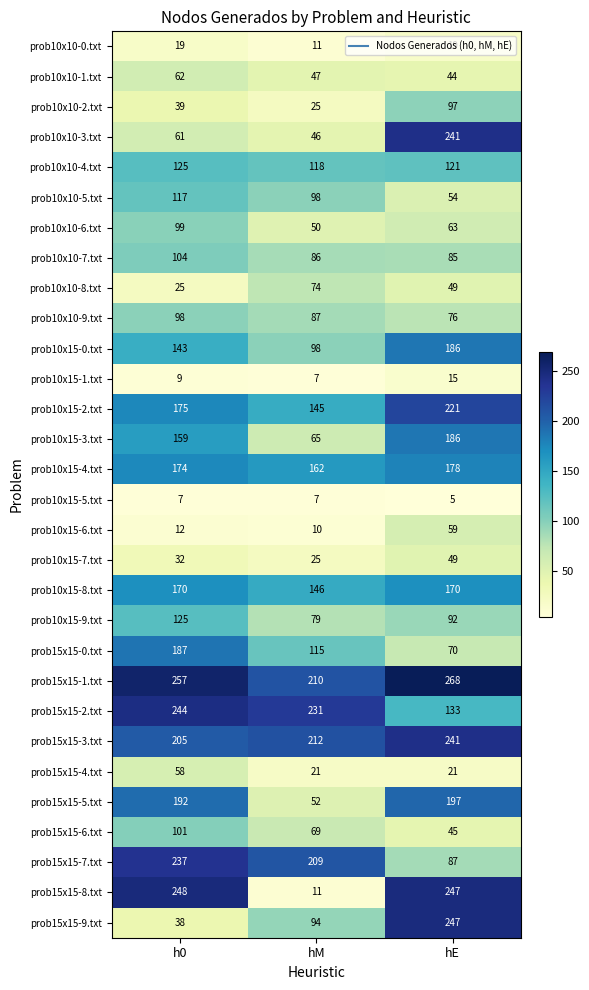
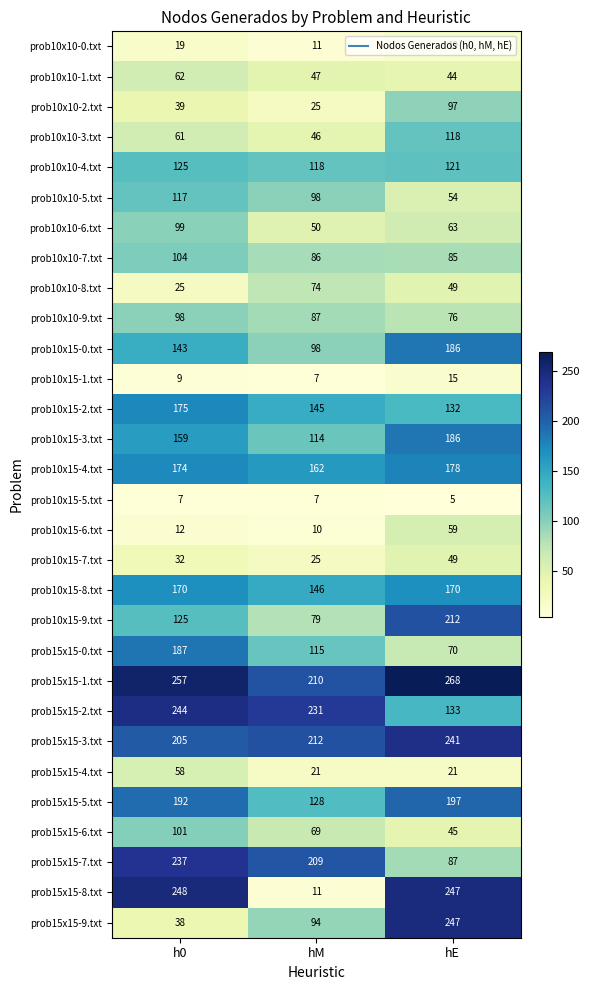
prob10x10-3.txt, hE: 241 -> 118
prob10x15-2.txt, hE: 221 -> 132
prob10x15-3.txt, hM: 65 -> 114
prob10x15-9.txt, hE: 92 -> 212
prob15x15-5.txt, hM: 52 -> 128
